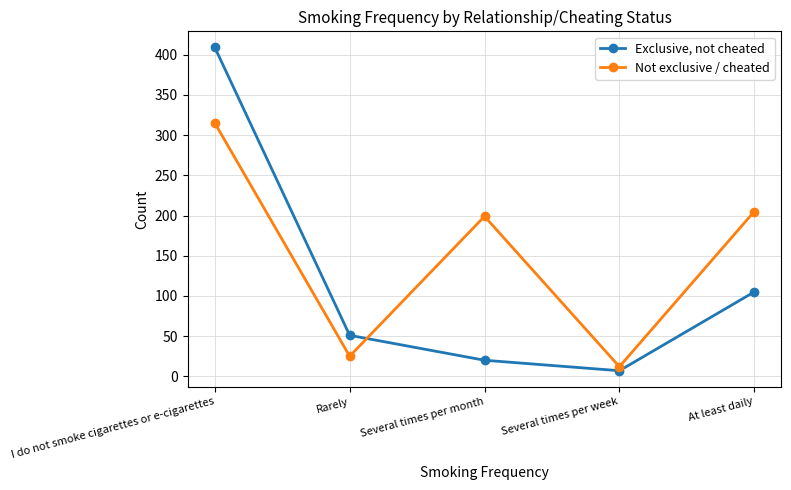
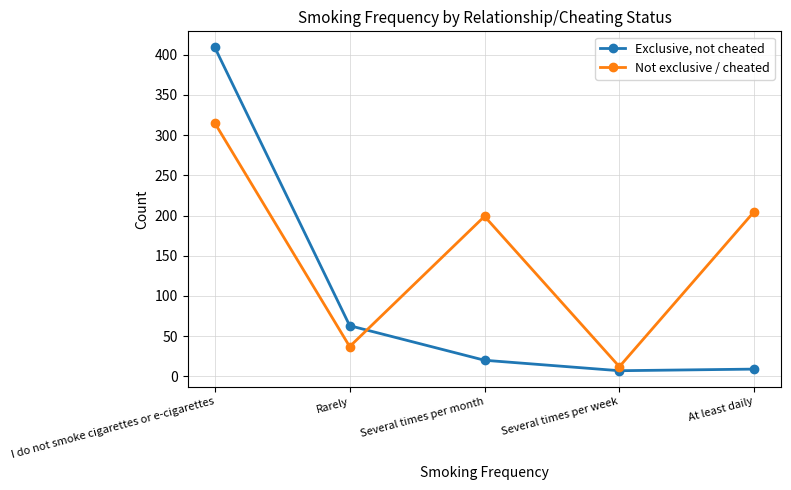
Exclusive, not cheated, Rarely: 50 -> 60
Not exclusive / cheated, Rarely: 30 -> 40
Exclusive, not cheated, At least daily: 110 -> 10
